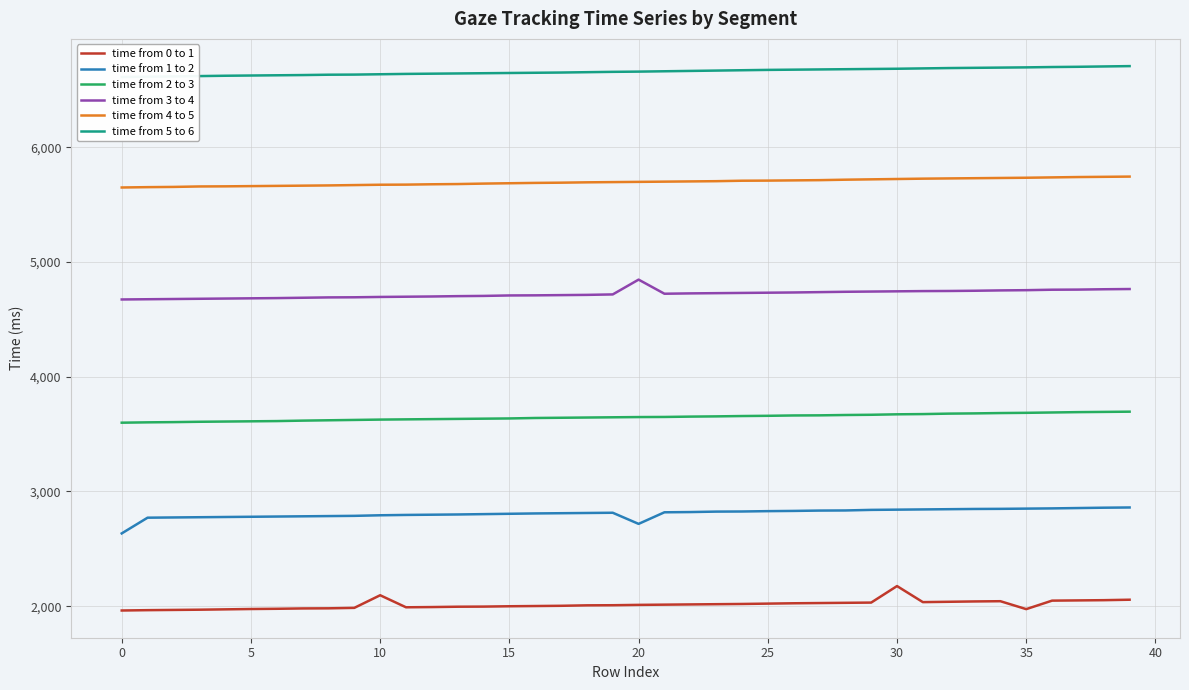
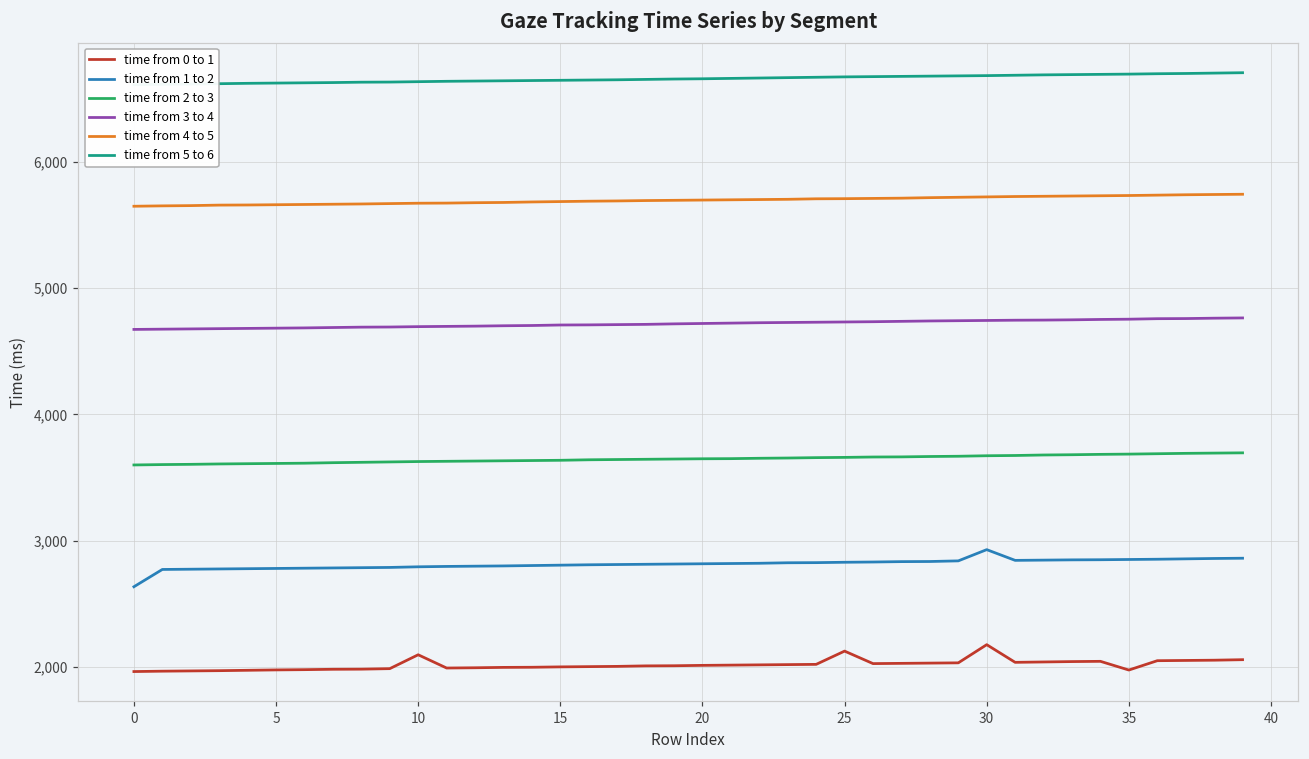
time from 1 to 2, 20: 2,720 -> 2,820
time from 3 to 4, 20: 4,850 -> 4,720
time from 0 to 1, 25: 2,020 -> 2,120
time from 1 to 2, 30: 2,840 -> 2,930
